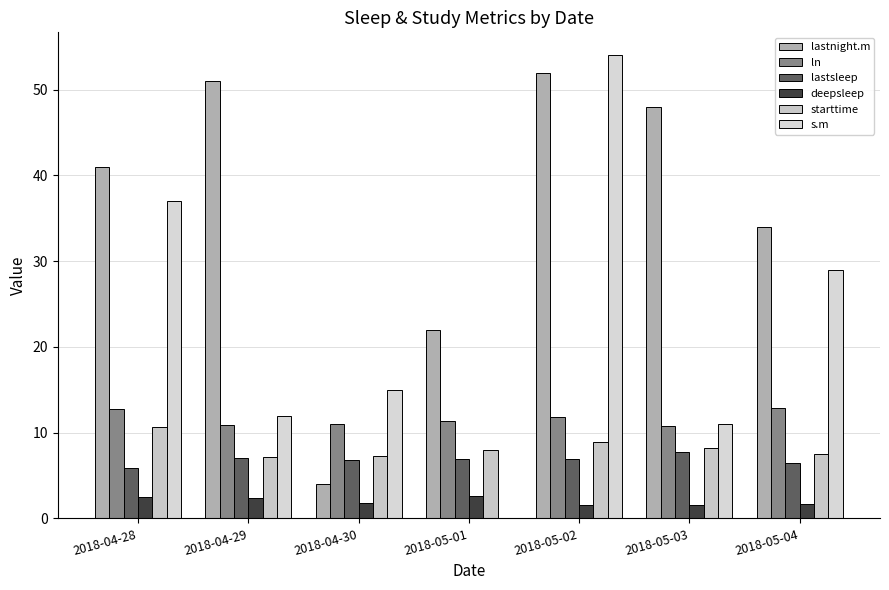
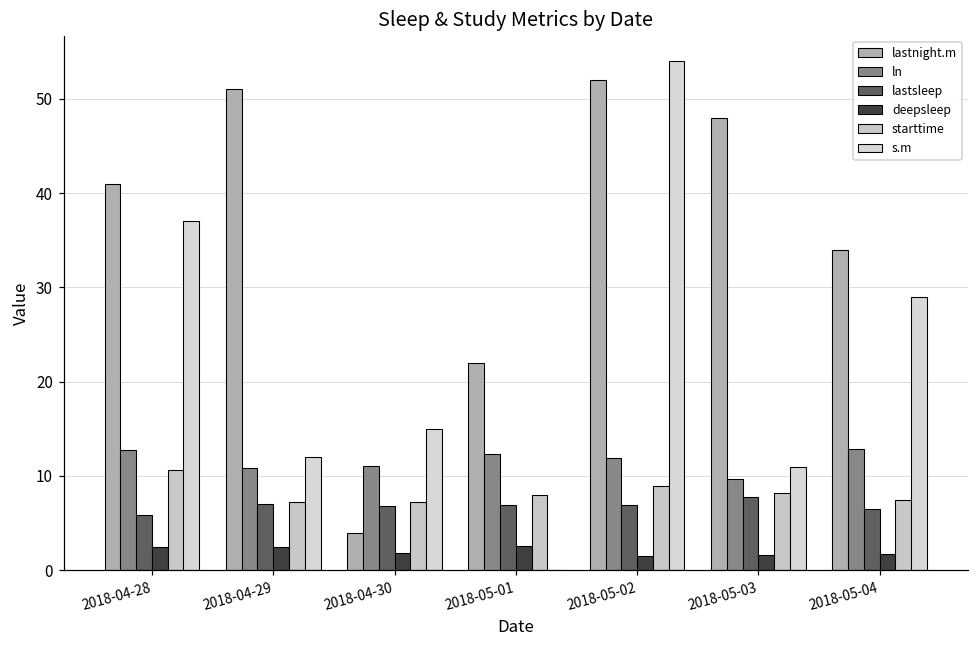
ln, 2018-05-01: 11 -> 12
ln, 2018-05-03: 11 -> 10
